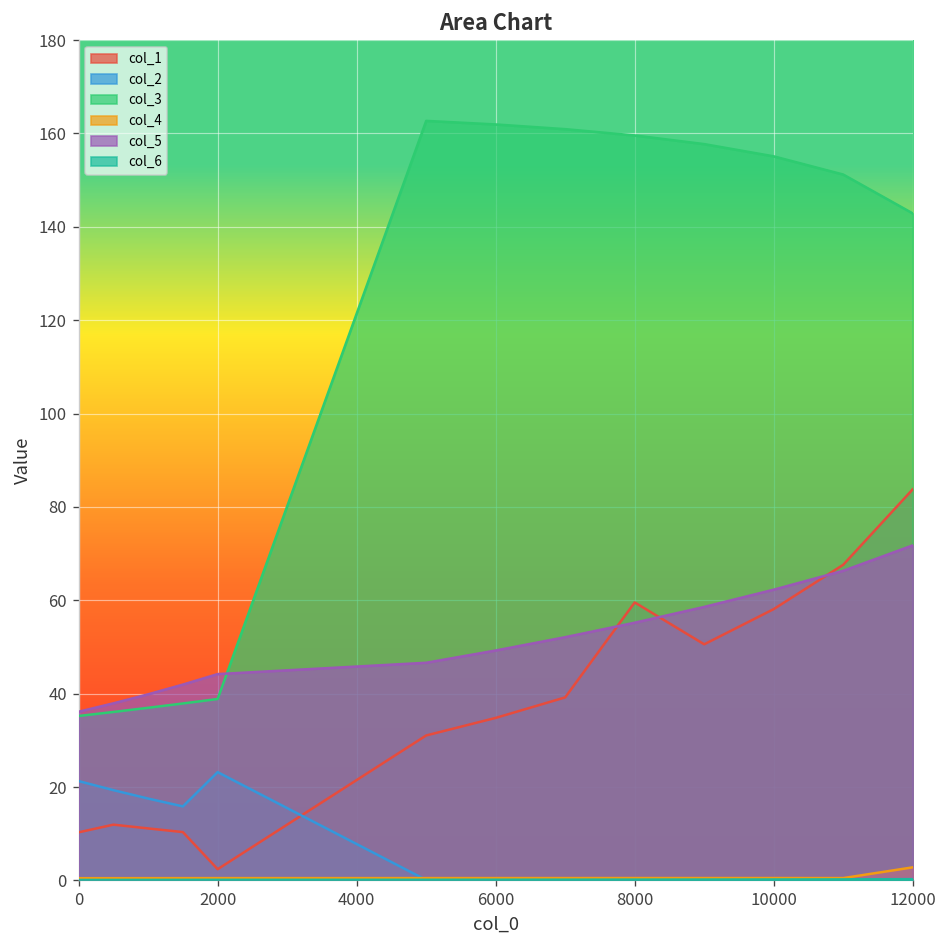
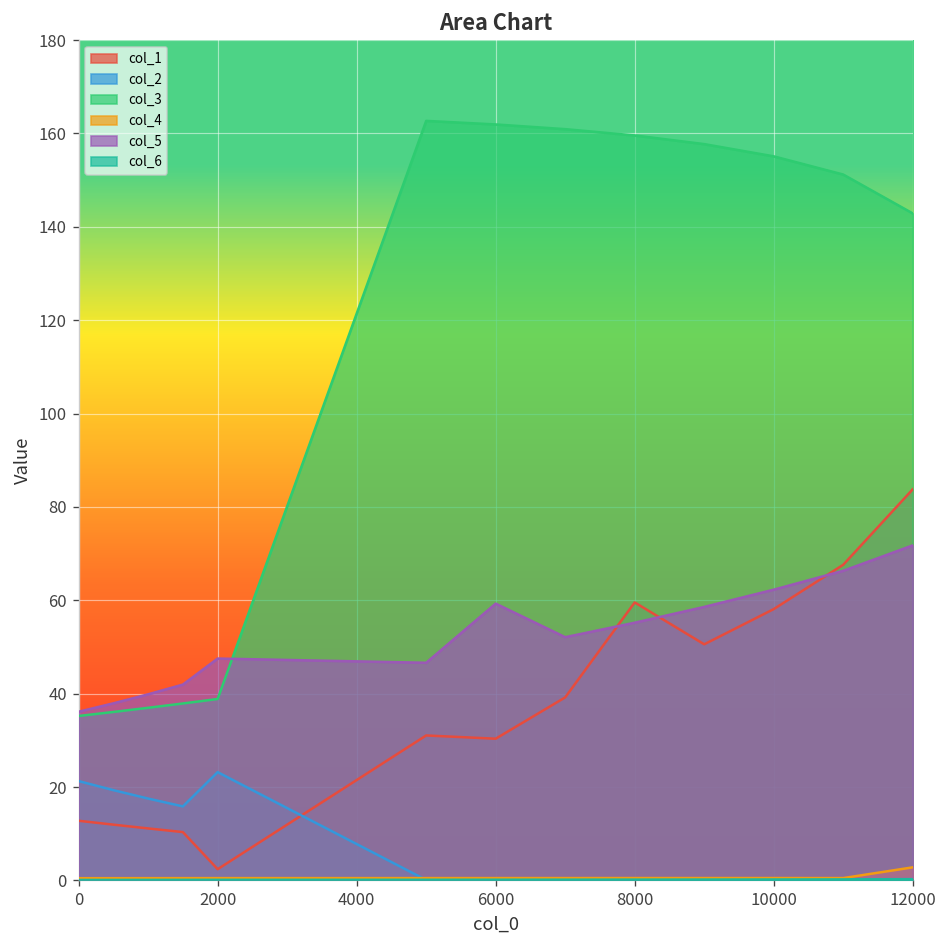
col_1, 0: 10 -> 13
col_5, 2000: 44 -> 48
col_1, 6000: 35 -> 30
col_5, 6000: 49 -> 59
